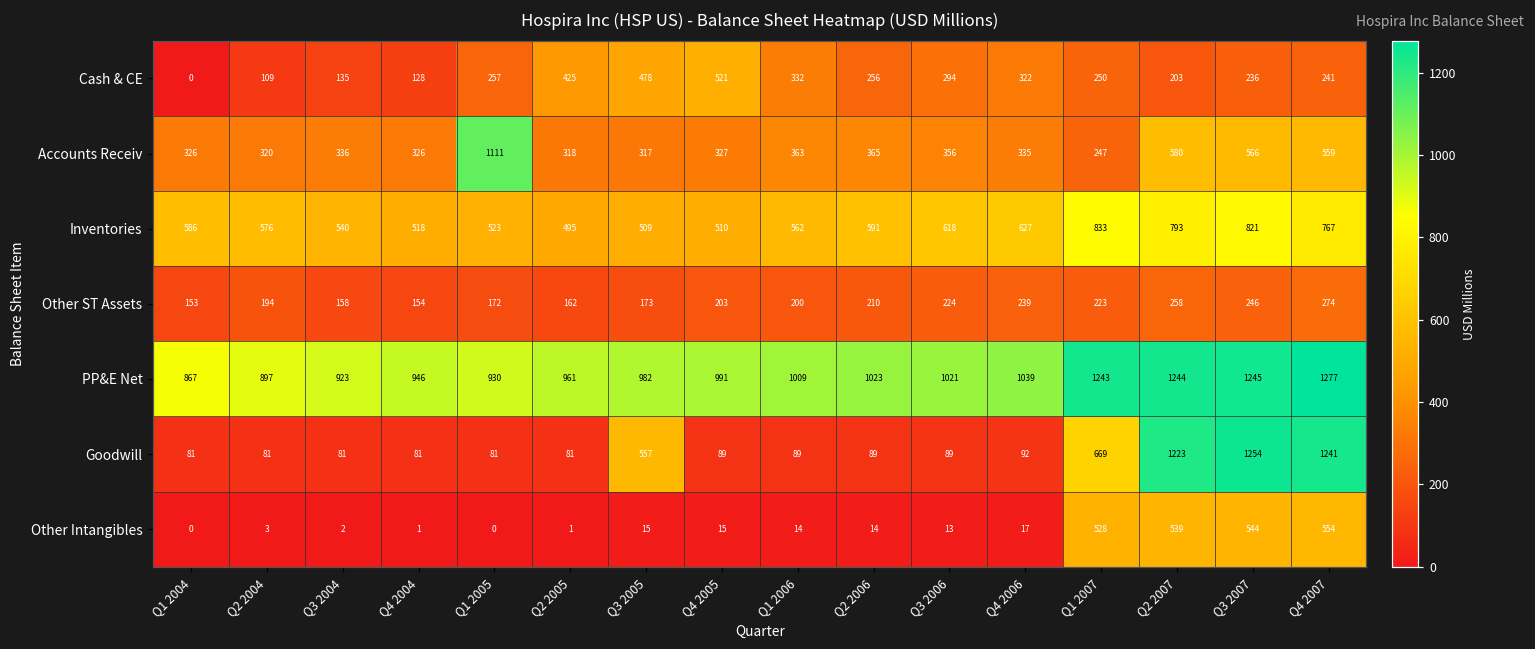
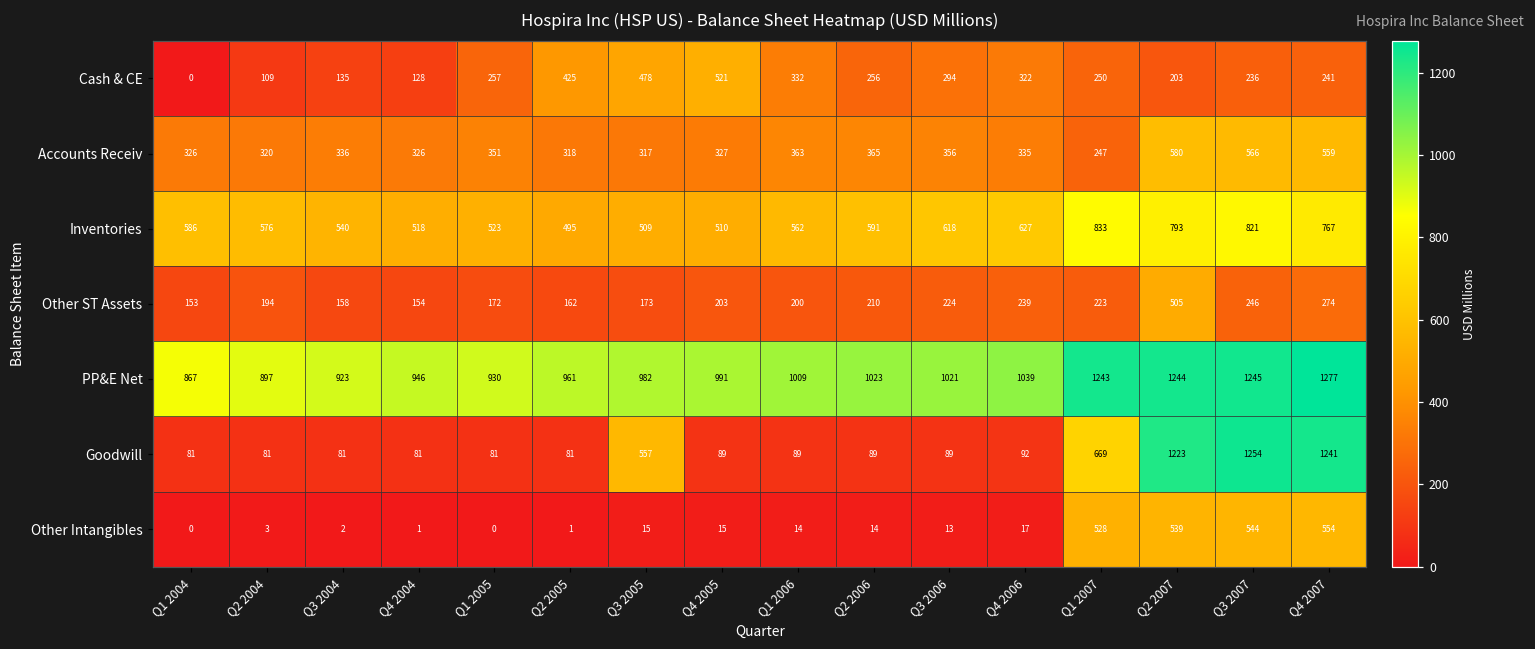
Accounts Receiv, Q1 2005: 1111 -> 351
Other ST Assets, Q2 2007: 258 -> 505
